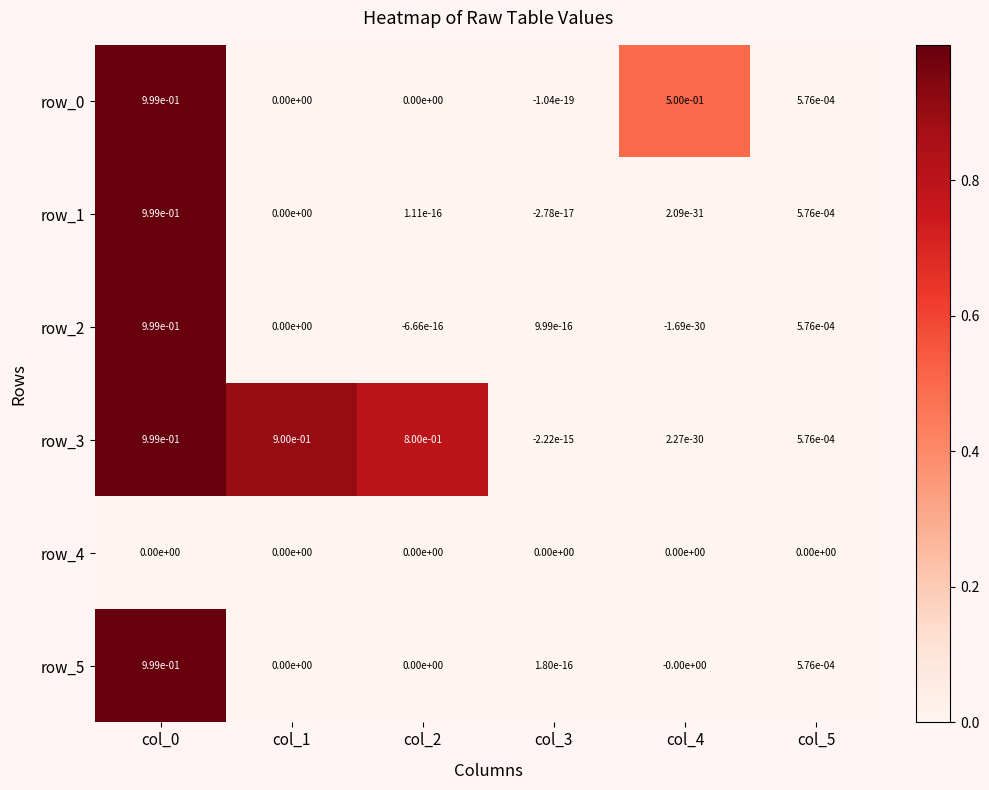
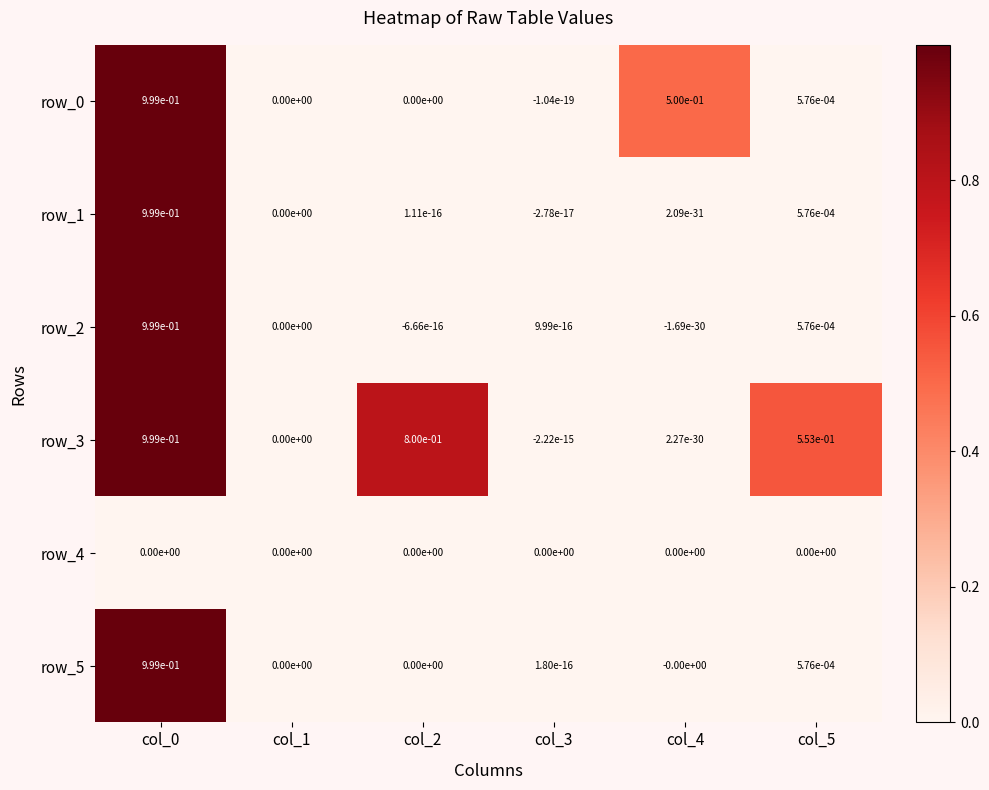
row_3, col_1: 9.00e-01 -> 0.00e+00
row_3, col_5: 5.76e-04 -> 5.53e-01
